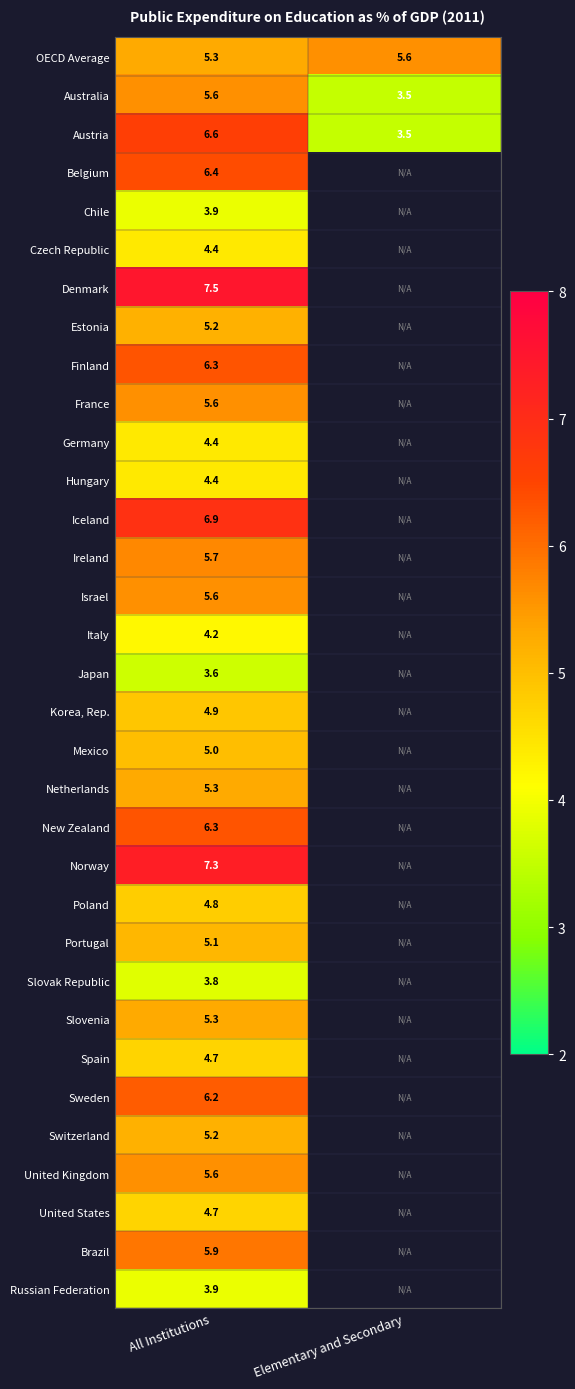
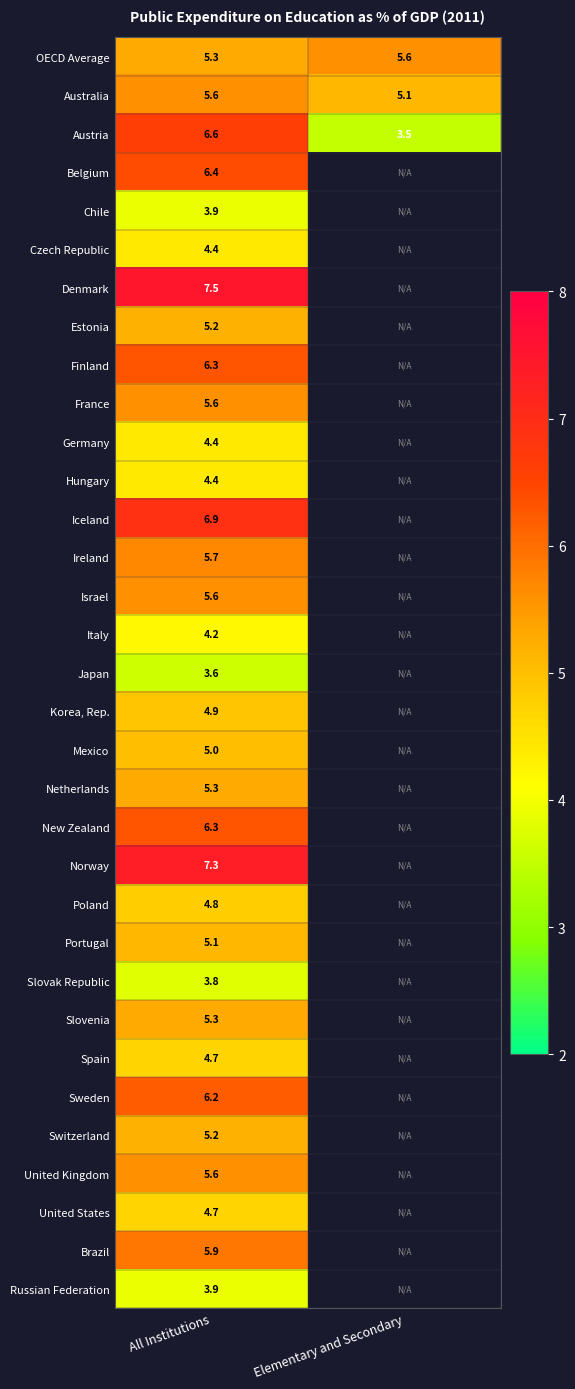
Australia, Elementary and Secondary: 3.5 -> 5.1
